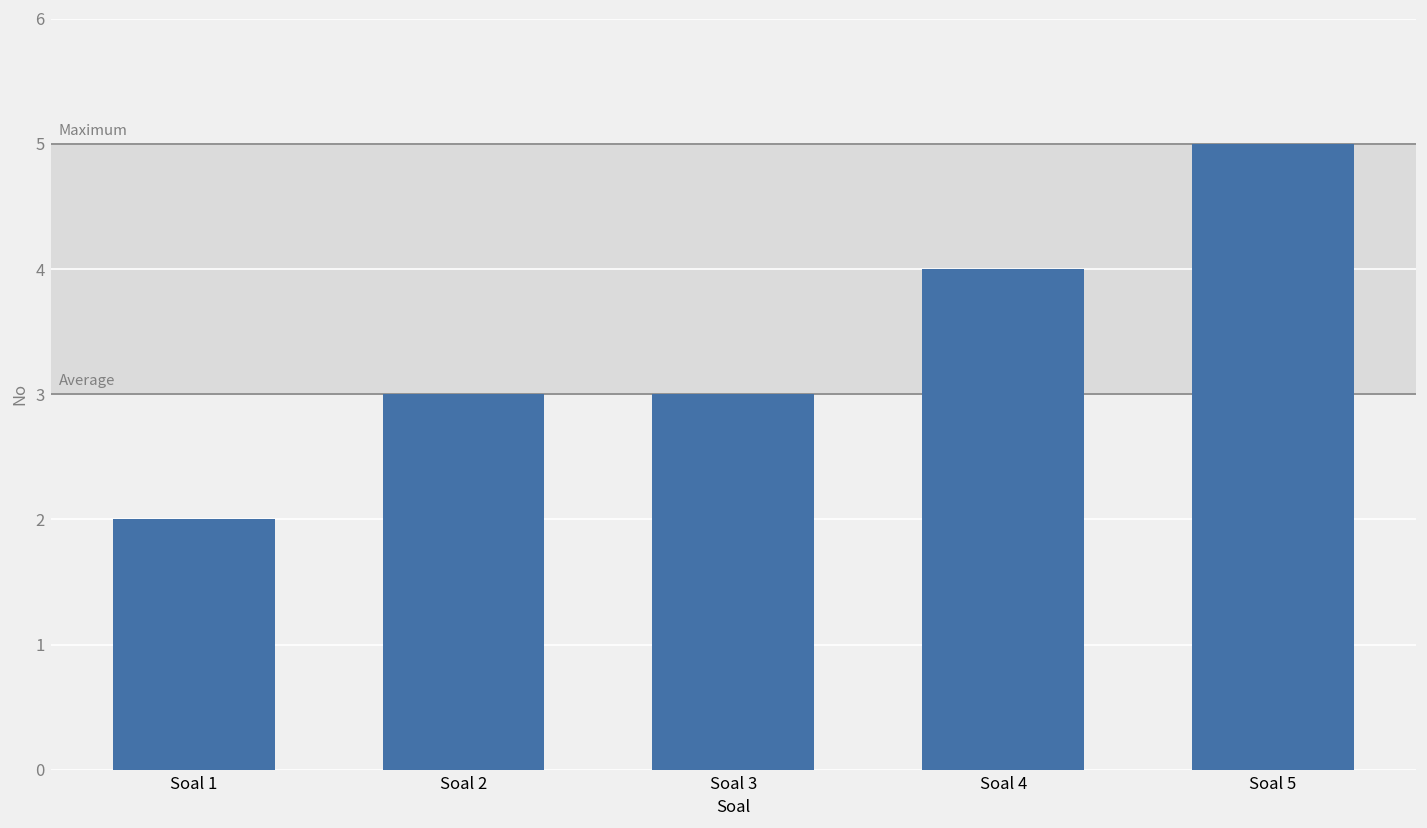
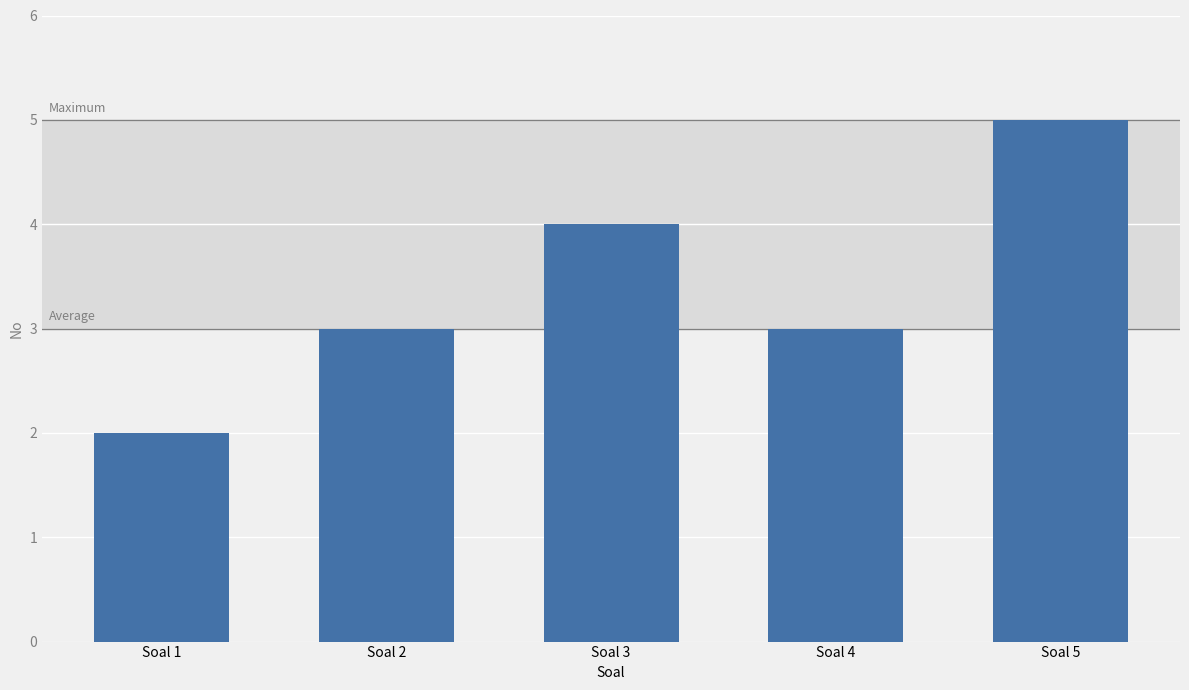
Soal 3: 3 -> 4
Soal 4: 4 -> 3
